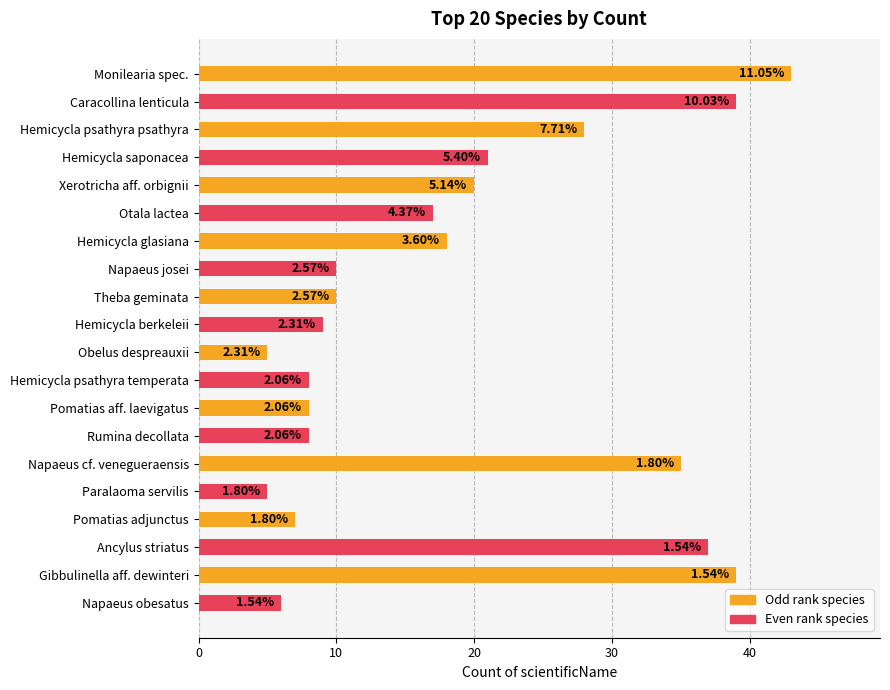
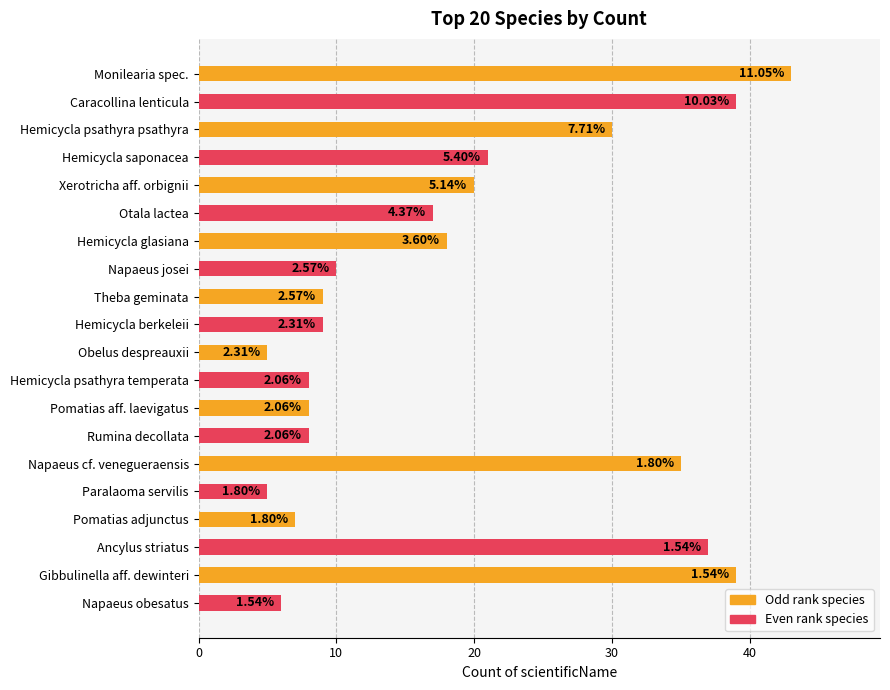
Hemicycla psathyra psathyra: 28 -> 30
Theba geminata: 10 -> 9
